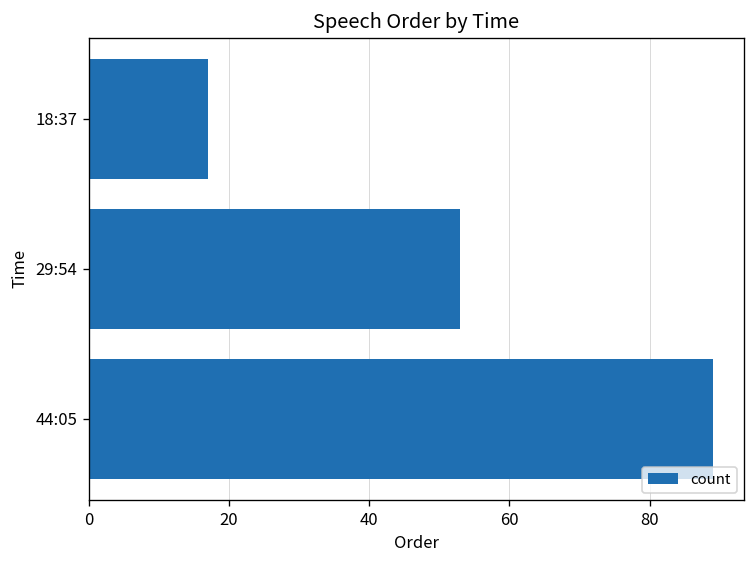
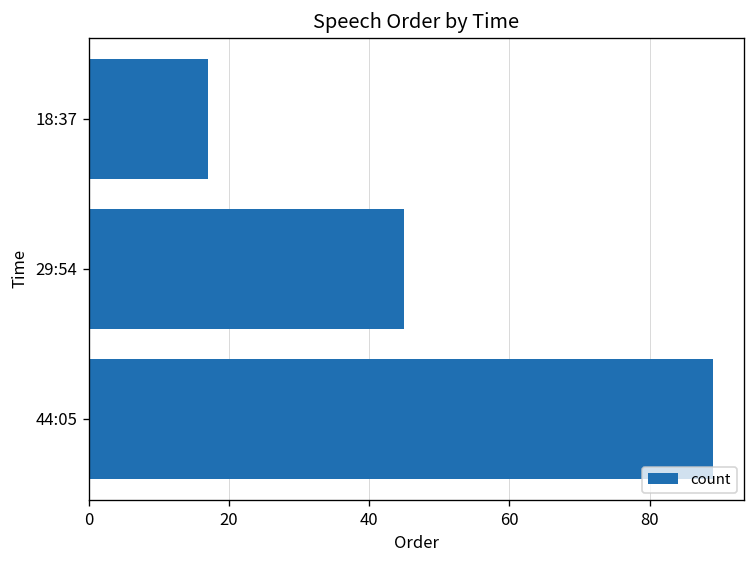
29:54: 53 -> 45
